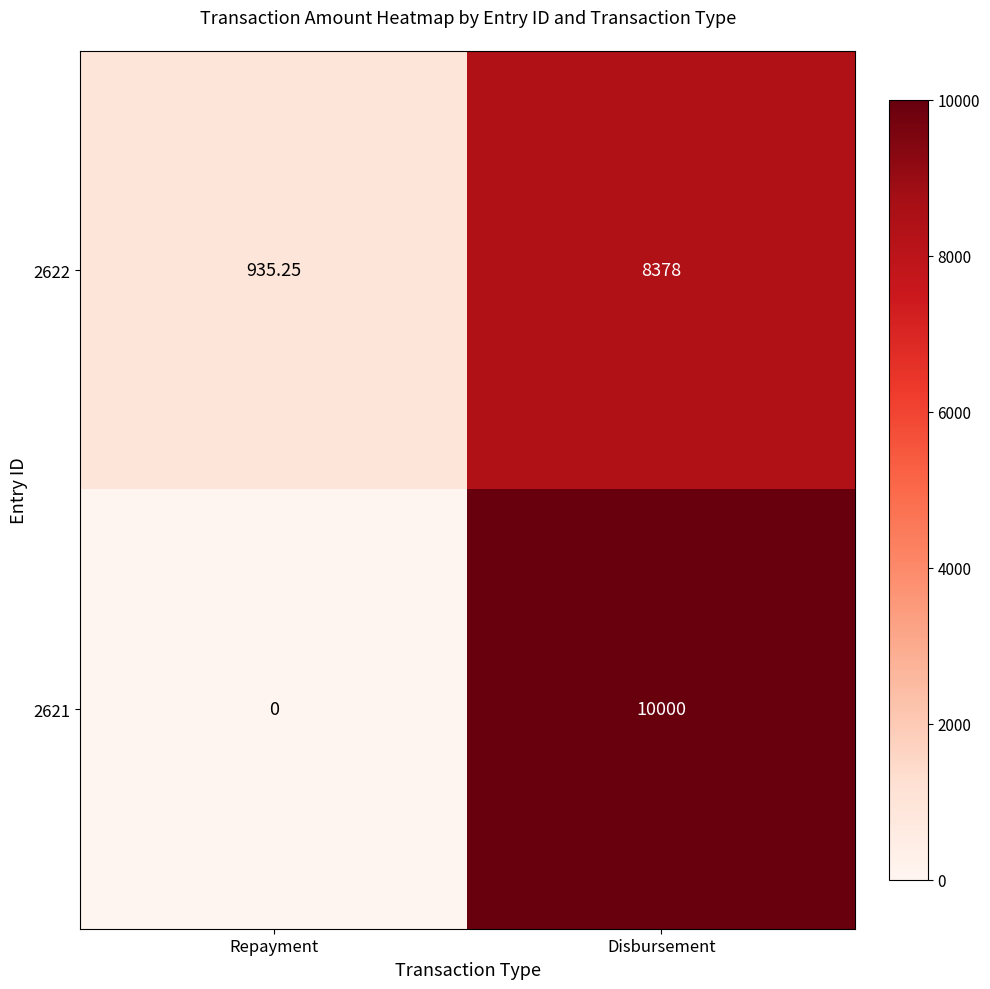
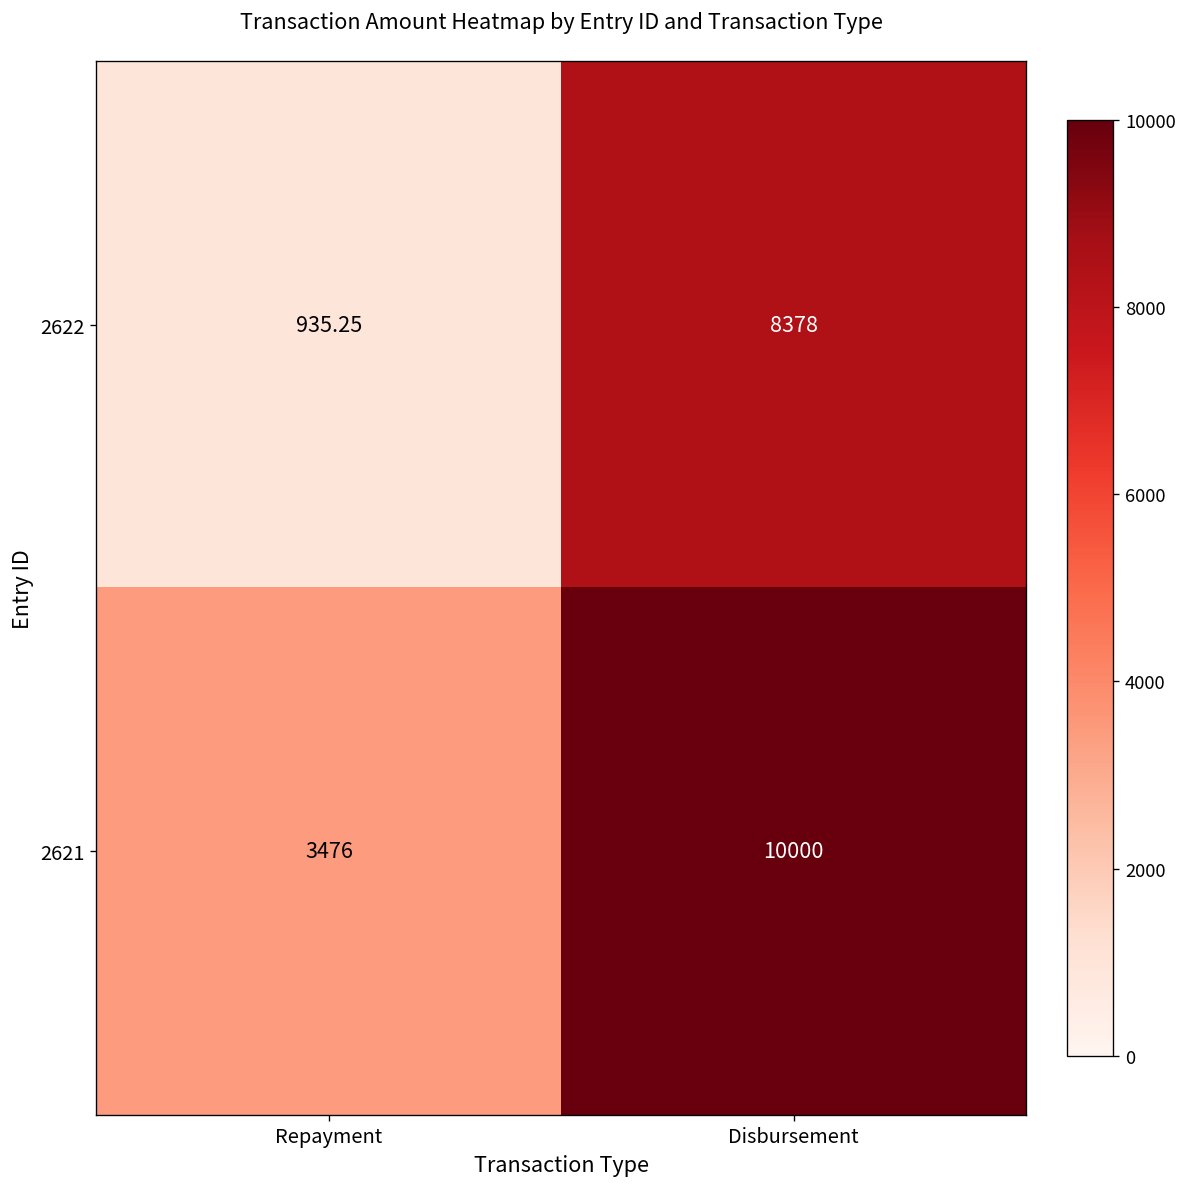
2621, Repayment: 0 -> 3476
